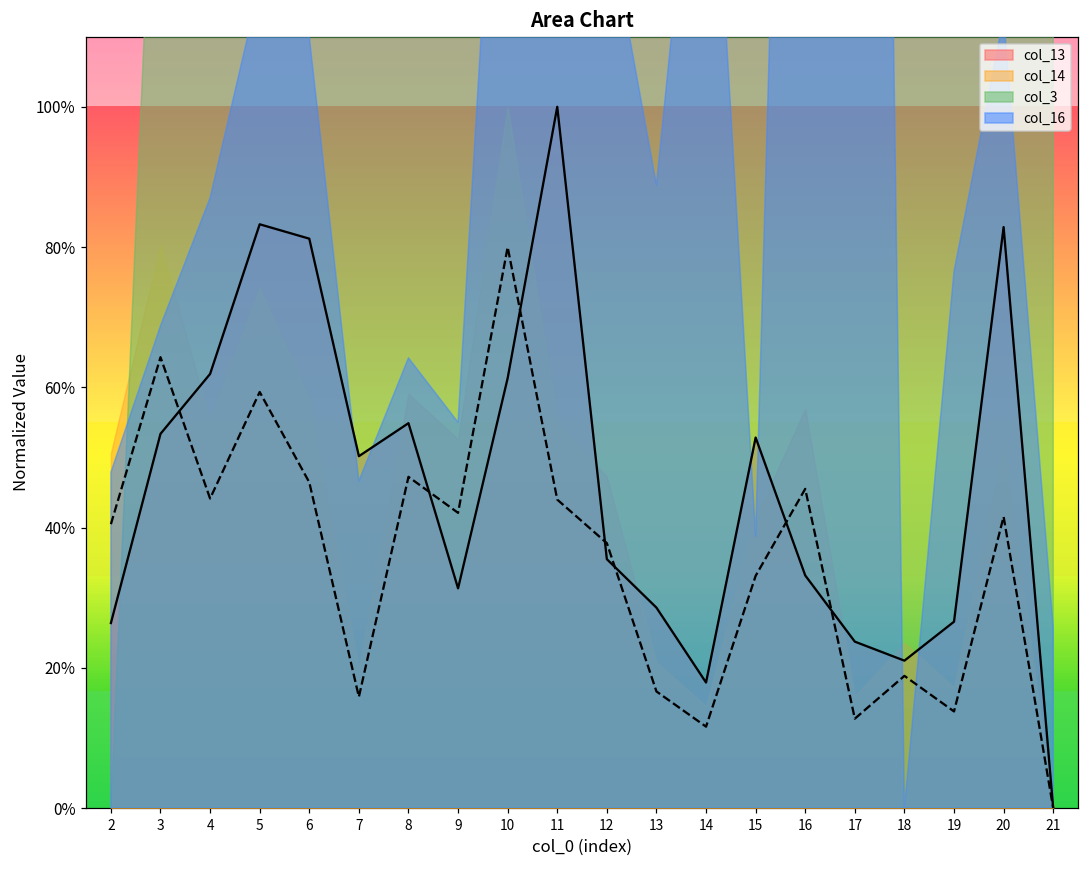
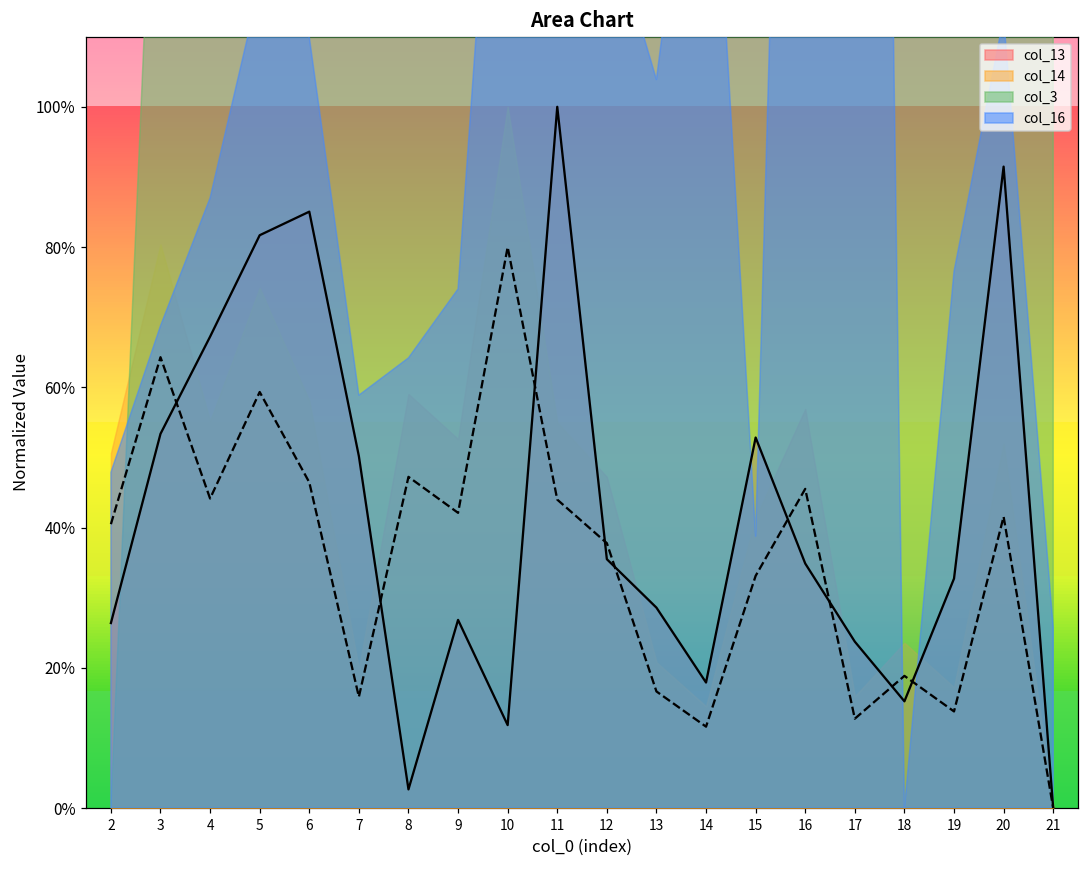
col_13, 4: 62% -> 67%
col_13, 5: 83% -> 82%
col_13, 6: 81% -> 85%
col_16, 7: 47% -> 59%
col_13, 8: 55% -> 3%
col_13, 9: 31% -> 27%
col_16, 9: 55% -> 74%
col_13, 10: 61% -> 12%
col_16, 13: 89% -> 104%
col_13, 16: 33% -> 35%
col_13, 18: 21% -> 15%
col_13, 19: 27% -> 33%
col_13, 20: 83% -> 91%
